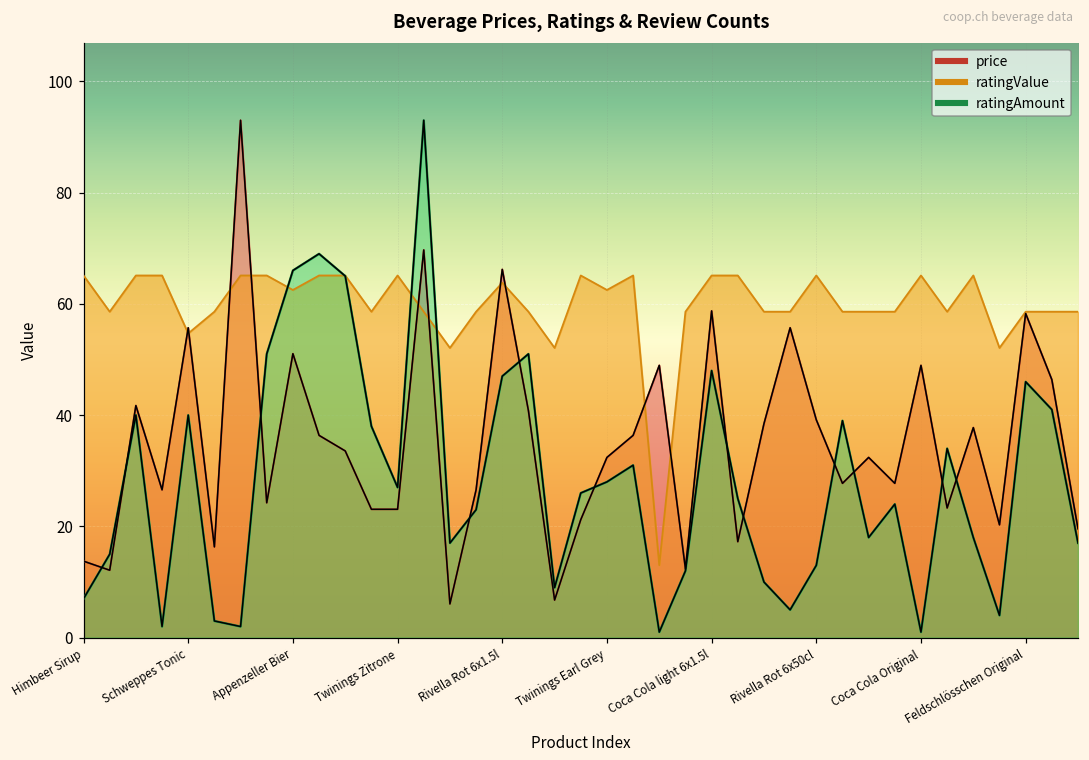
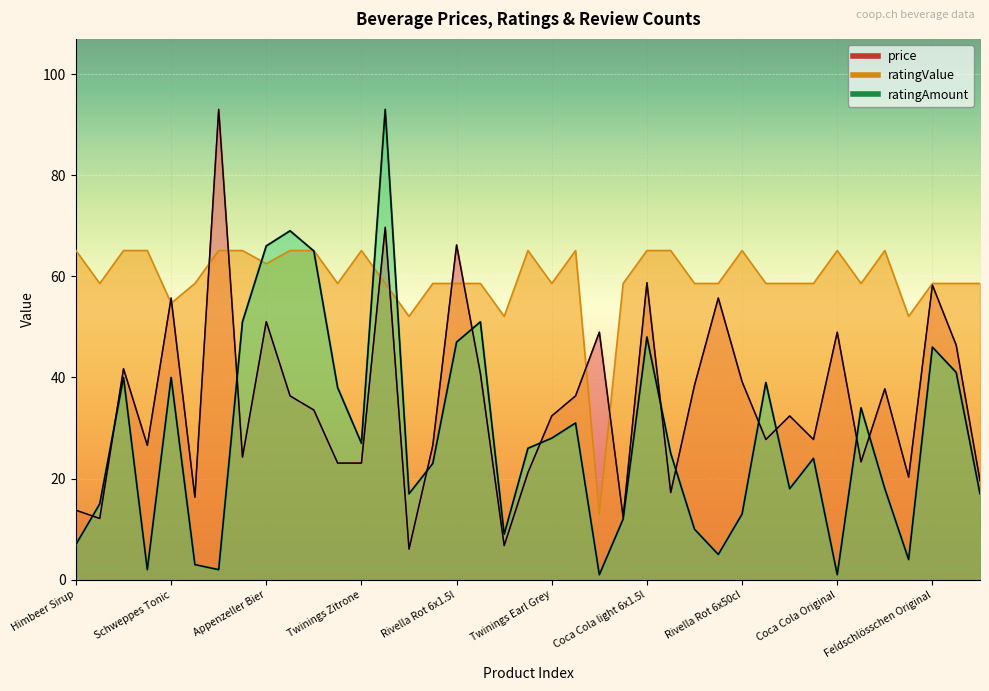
ratingValue, Rivella Rot 6x1.5l: 64 -> 59
ratingValue, Twinings Earl Grey: 62 -> 59
